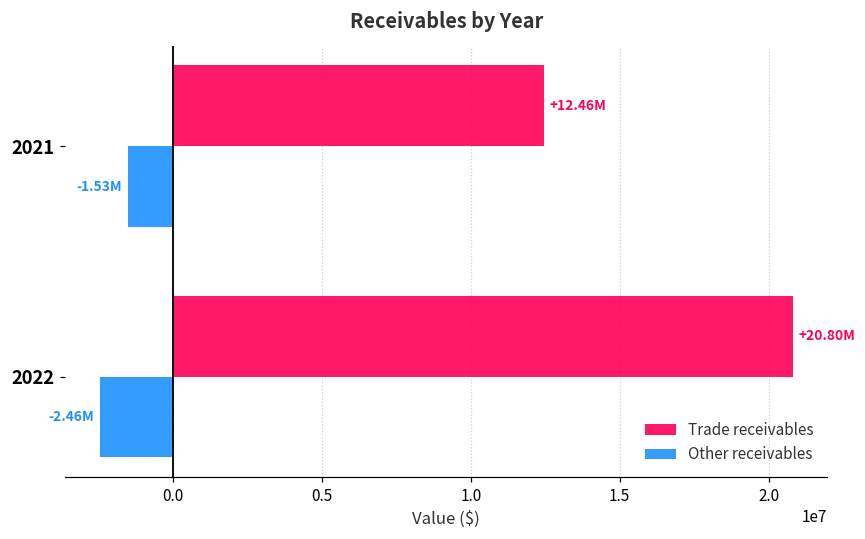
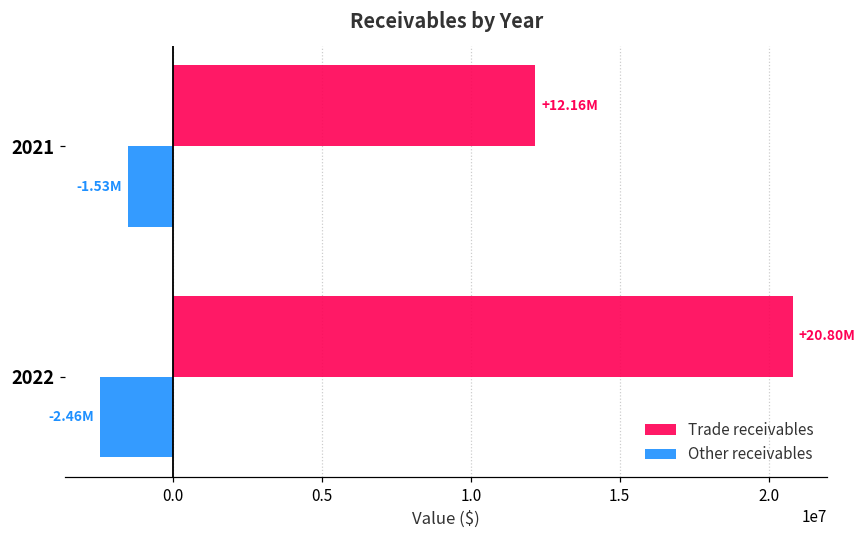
Trade receivables, 2021: +12.46M -> +12.16M
